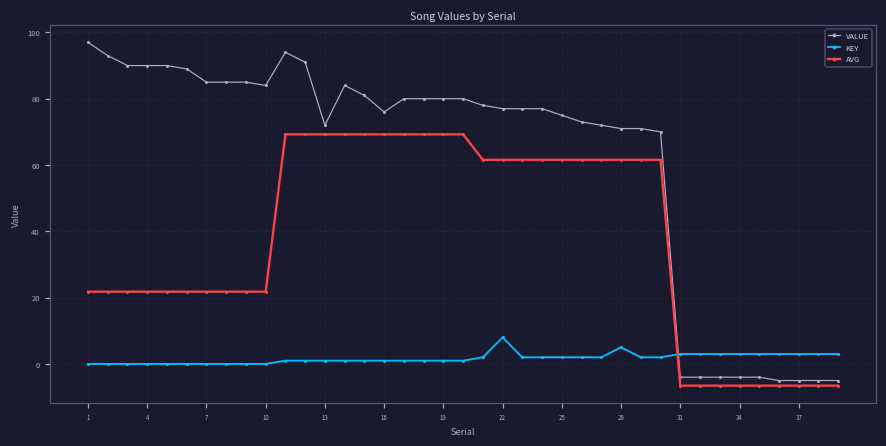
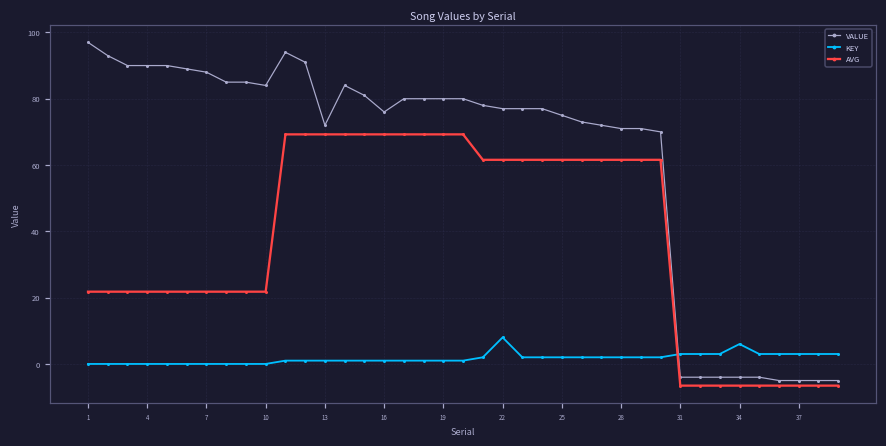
VALUE, 7: 85 -> 88
KEY, 28: 5 -> 2
KEY, 34: 3 -> 6
